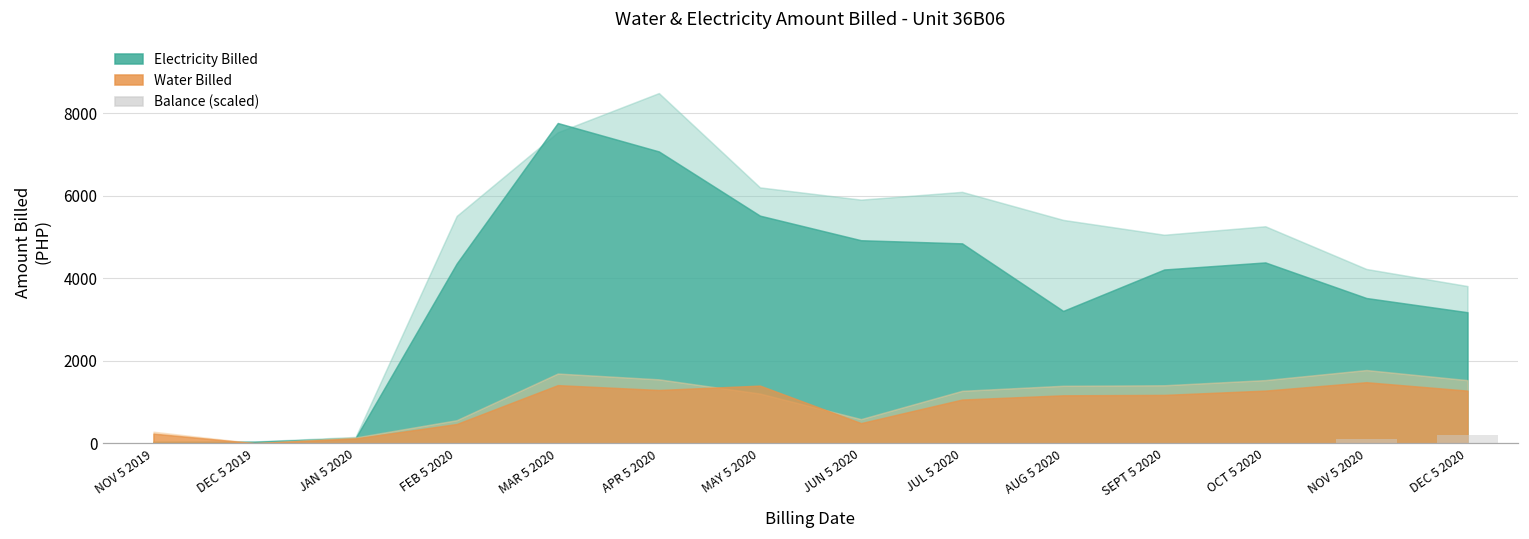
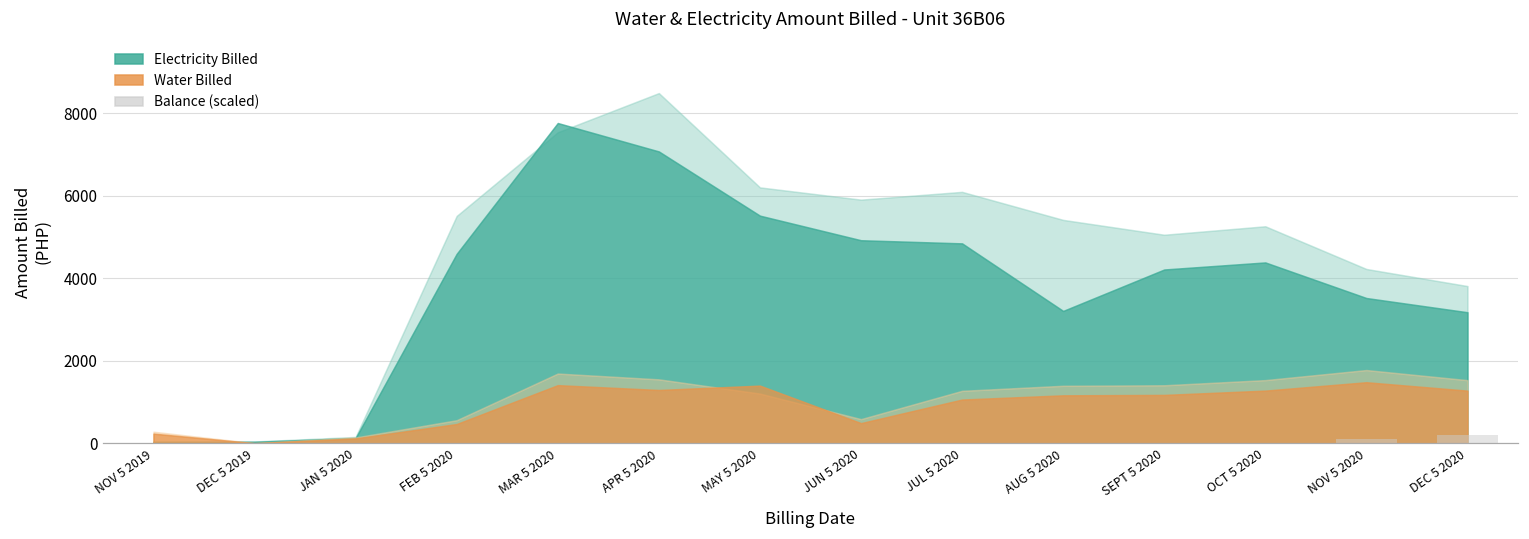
Electricity Billed, FEB 5 2020: 4400 -> 4600
